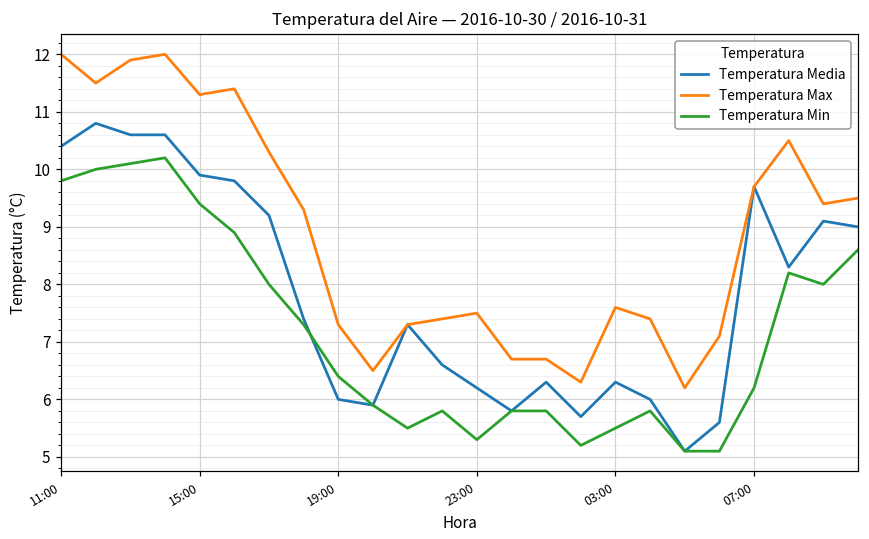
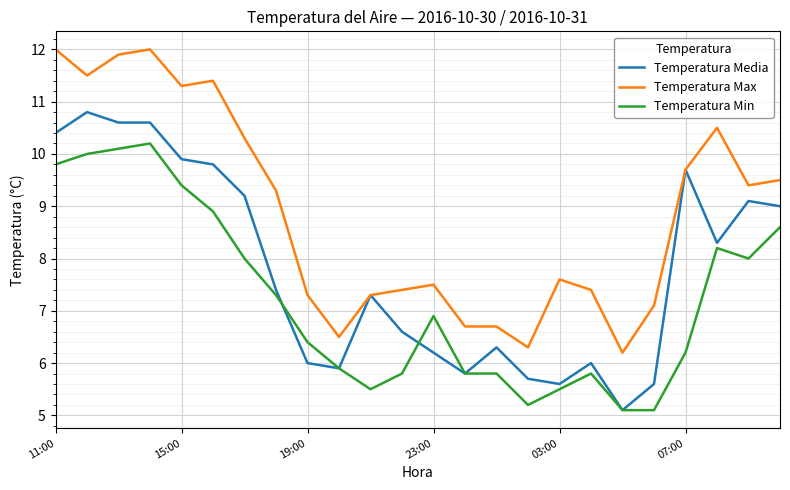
Temperatura Min, 23:00: 5.3 -> 6.9
Temperatura Media, 03:00: 6.3 -> 5.6
